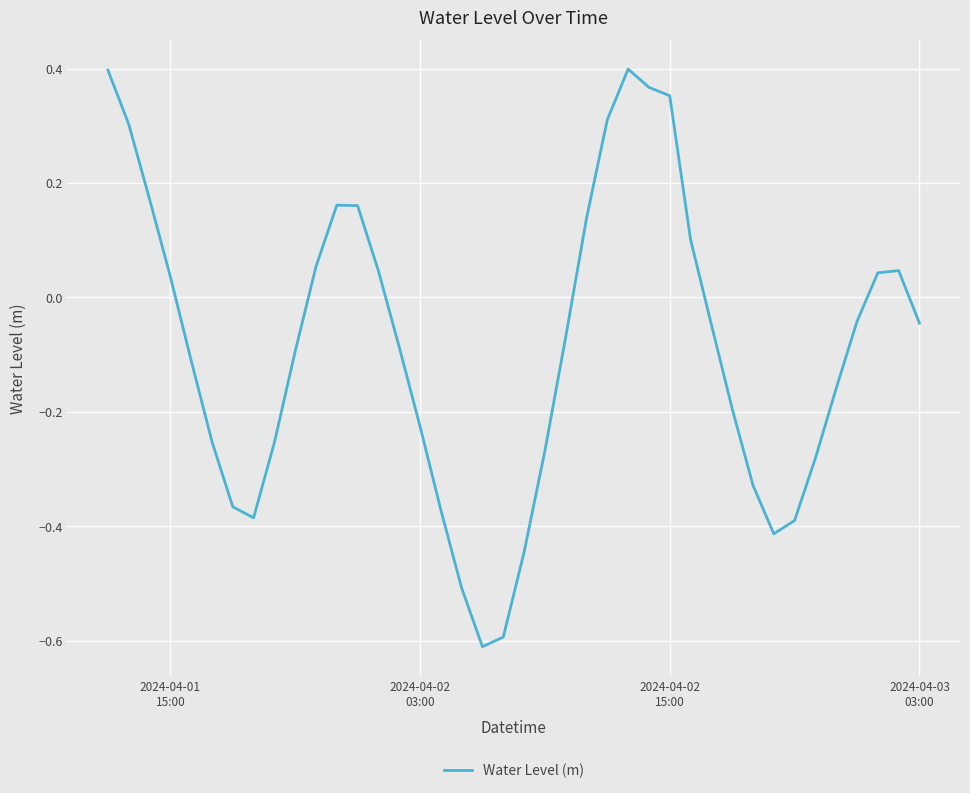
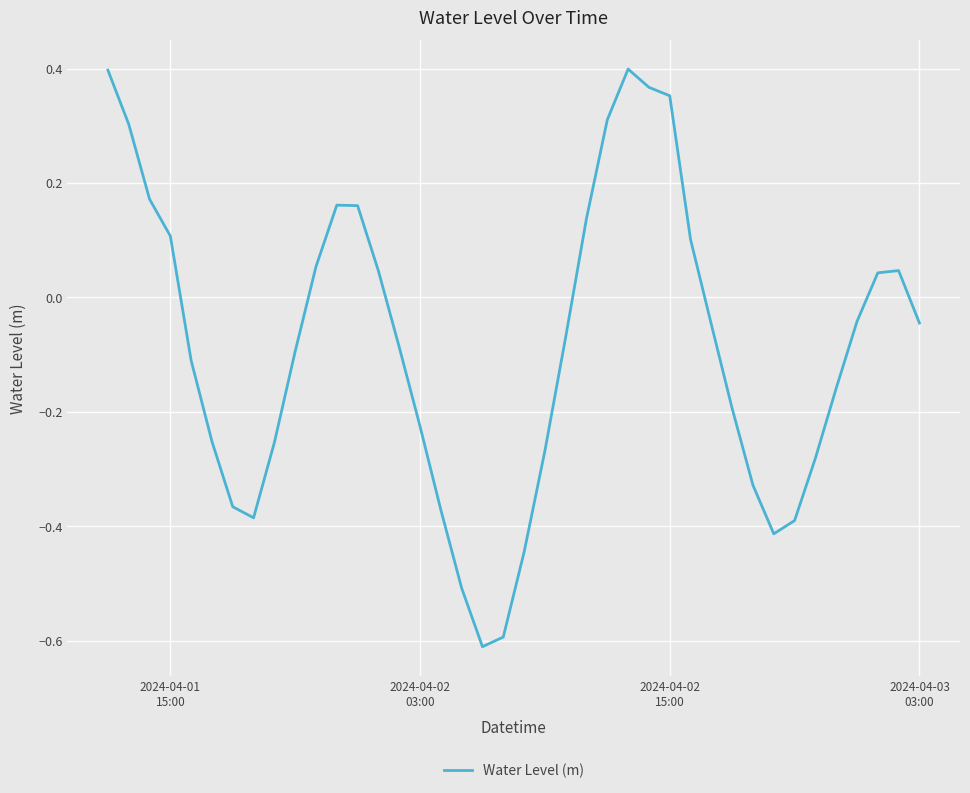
2024-04-01 15:00: 0.04 -> 0.11
